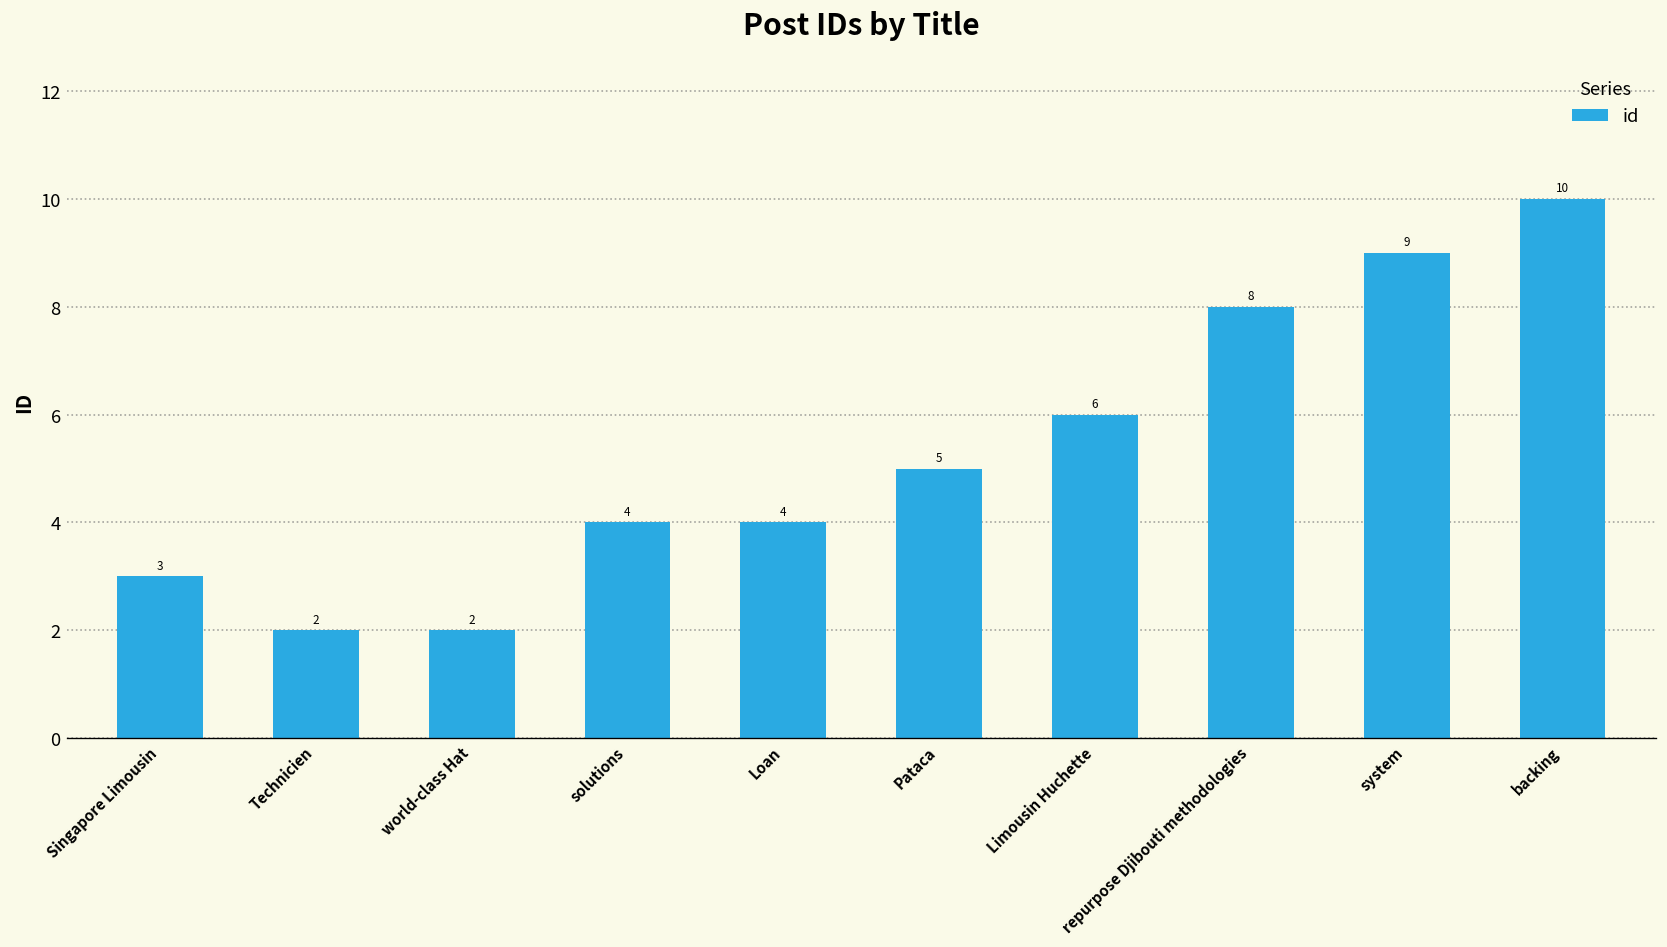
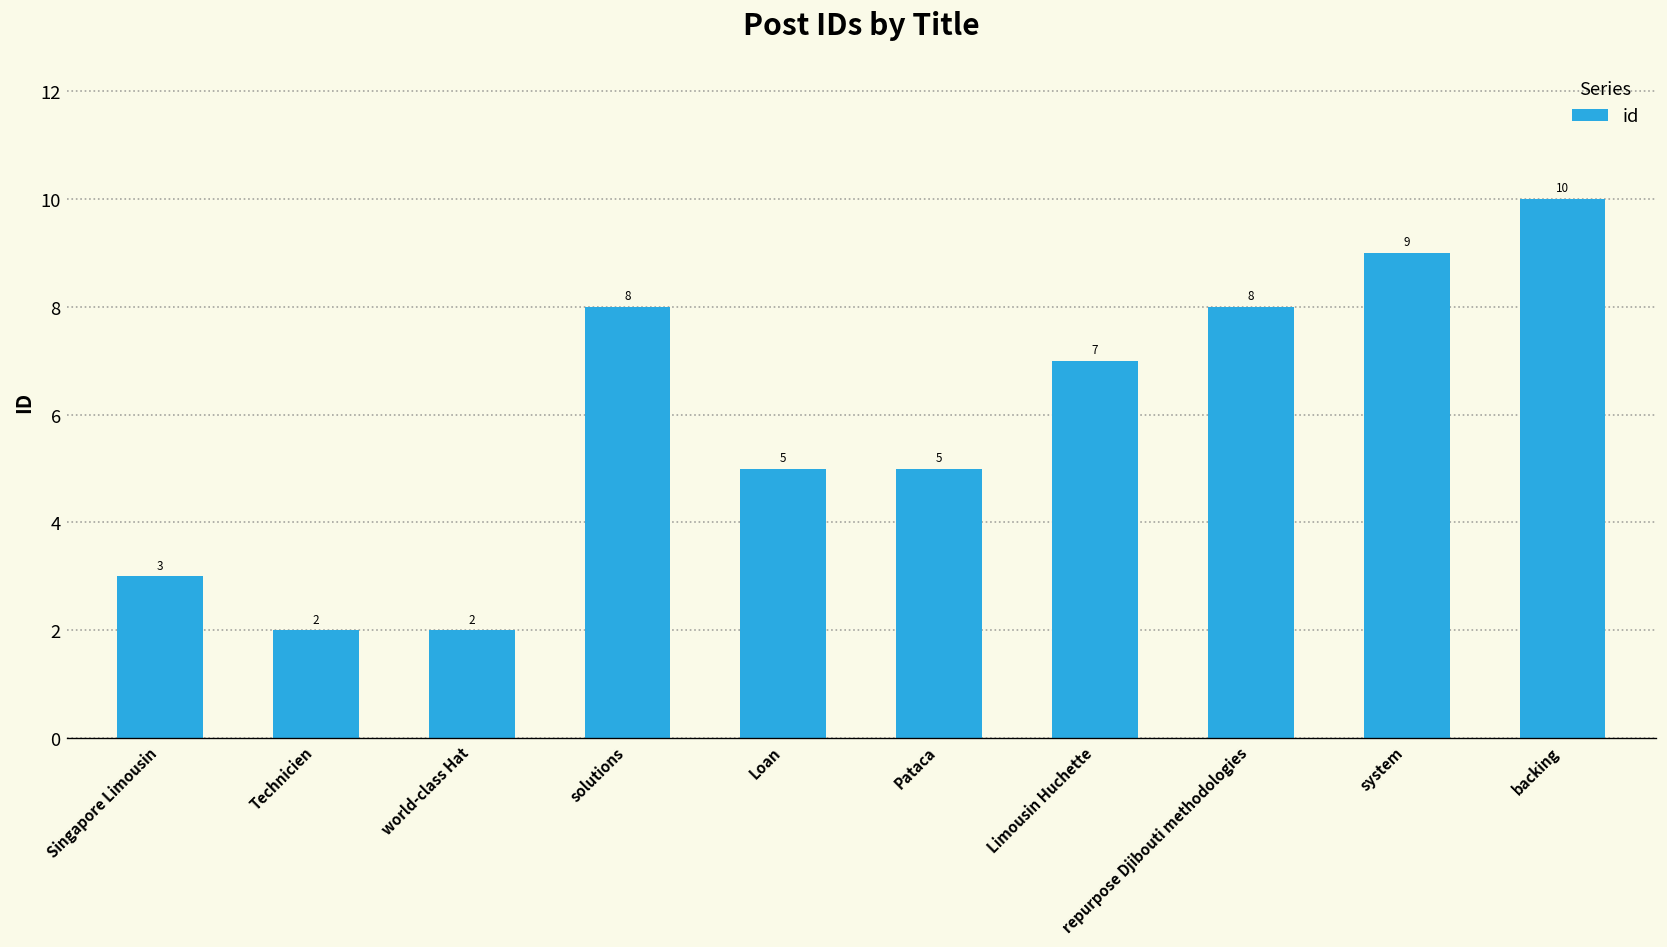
solutions: 4 -> 8
Loan: 4 -> 5
Limousin Huchette: 6 -> 7
